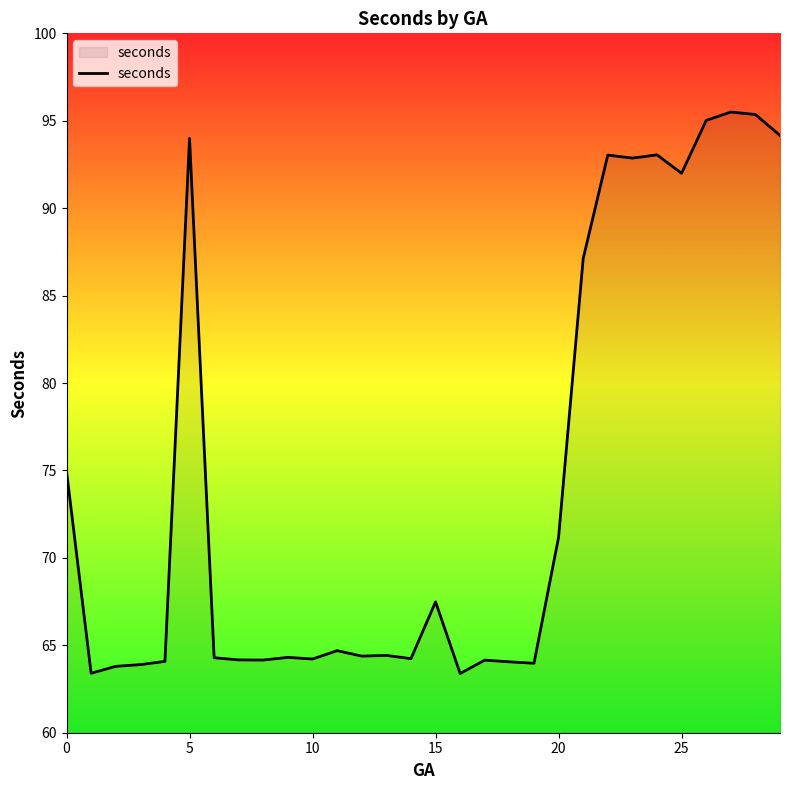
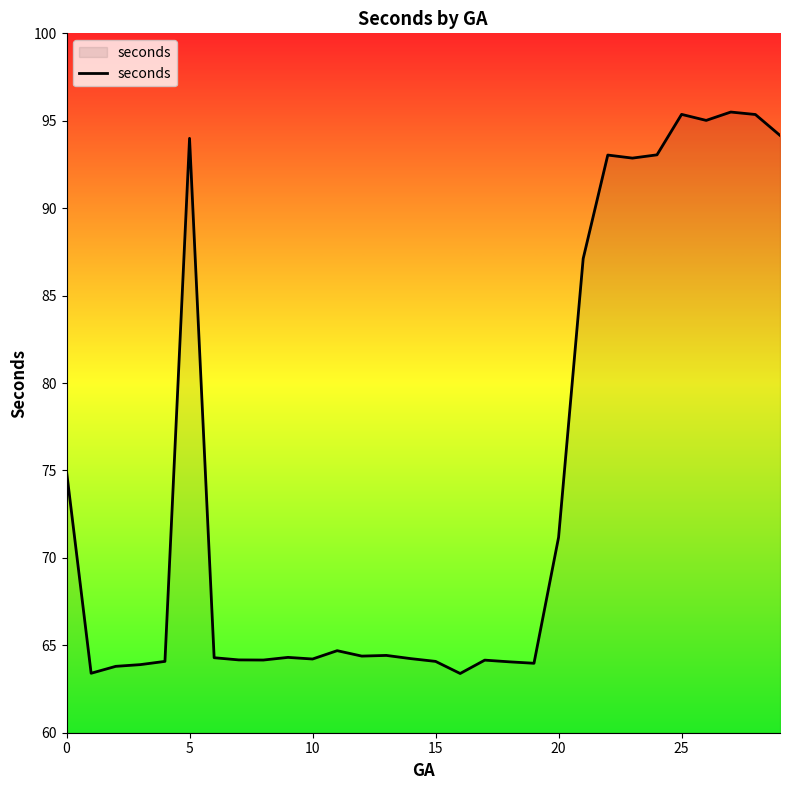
15: 67.5 -> 64.1
25: 92.0 -> 95.4
